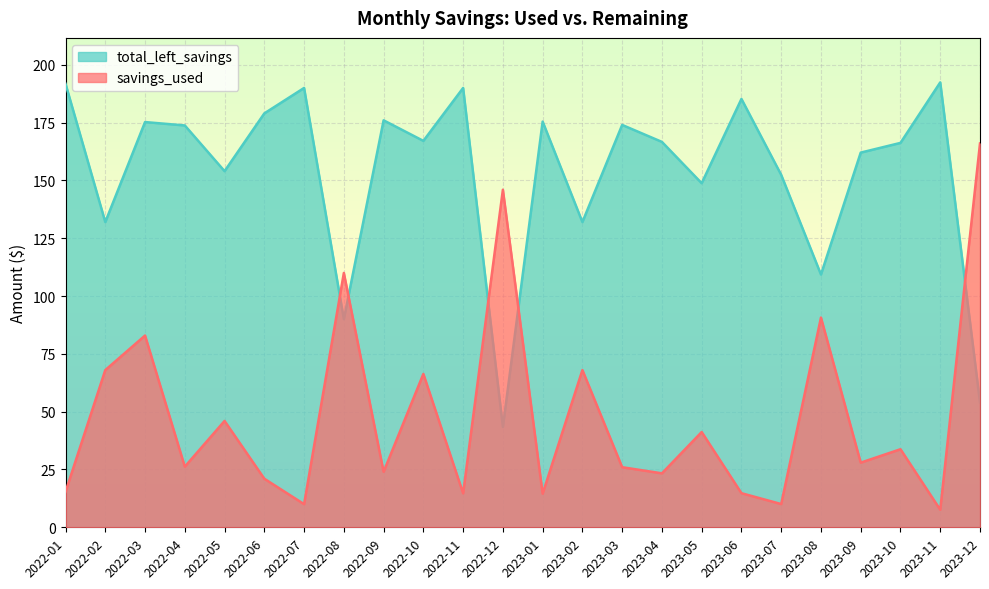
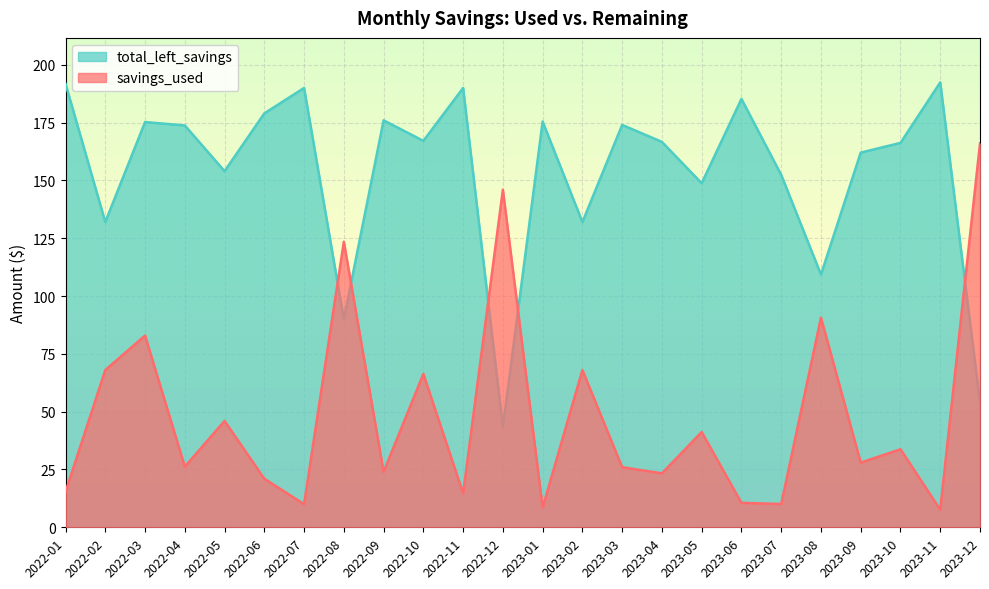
savings_used, 2022-08: 110 -> 124
savings_used, 2023-01: 15 -> 9
savings_used, 2023-06: 15 -> 11
